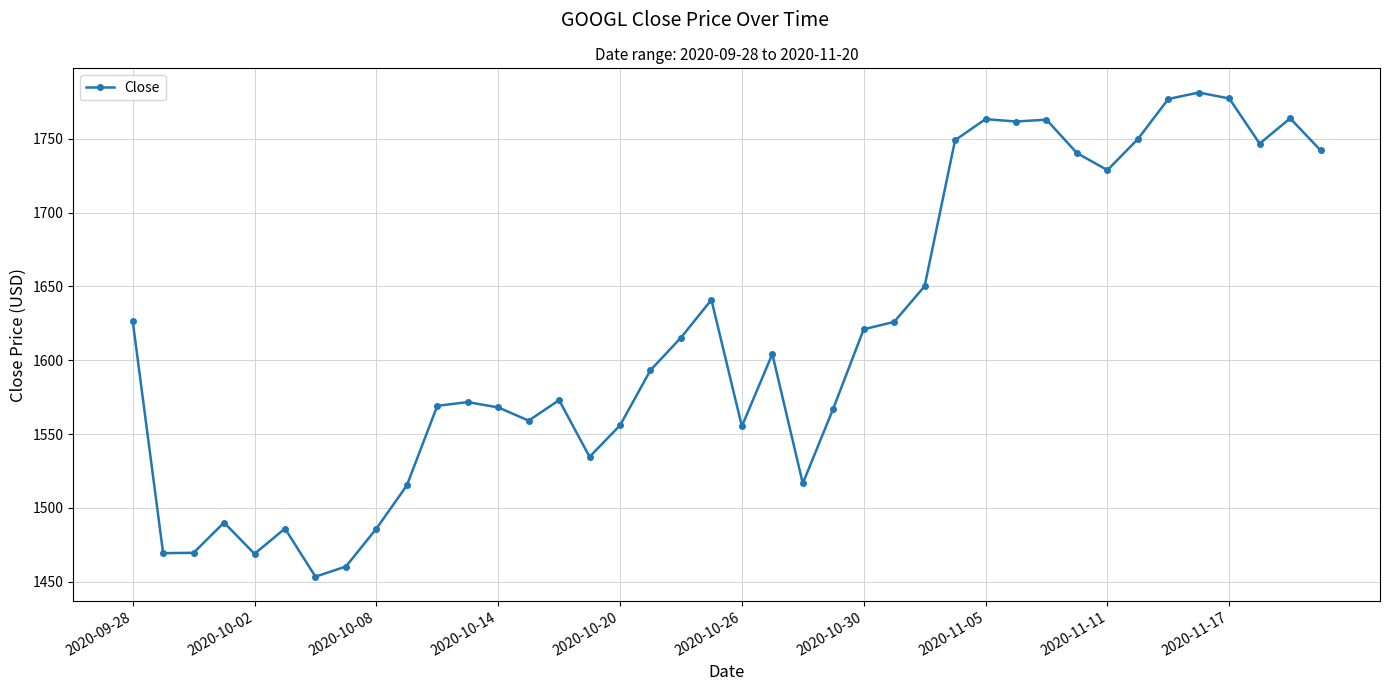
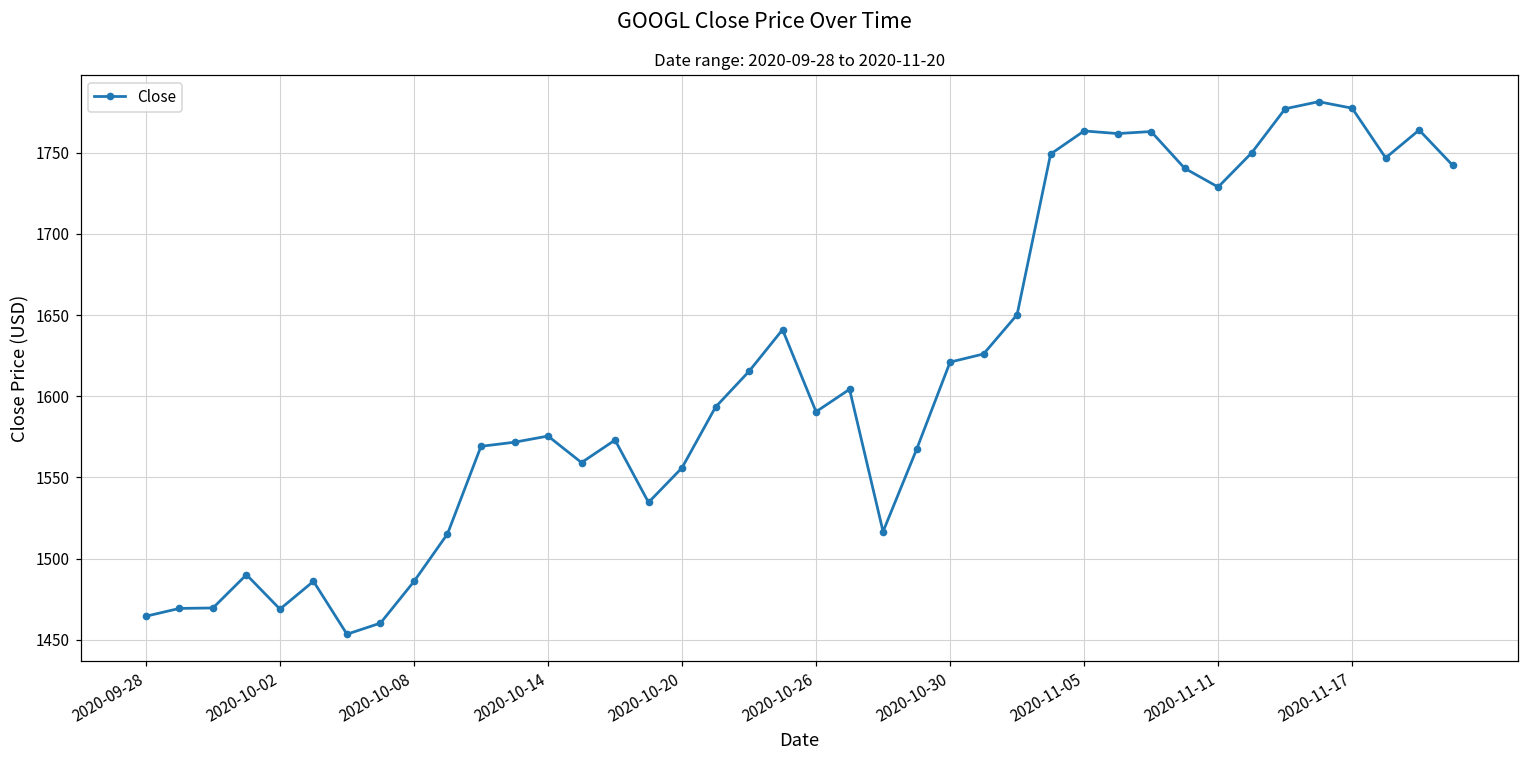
2020-09-28: 1627 -> 1465
2020-10-14: 1568 -> 1575
2020-10-26: 1555 -> 1590
